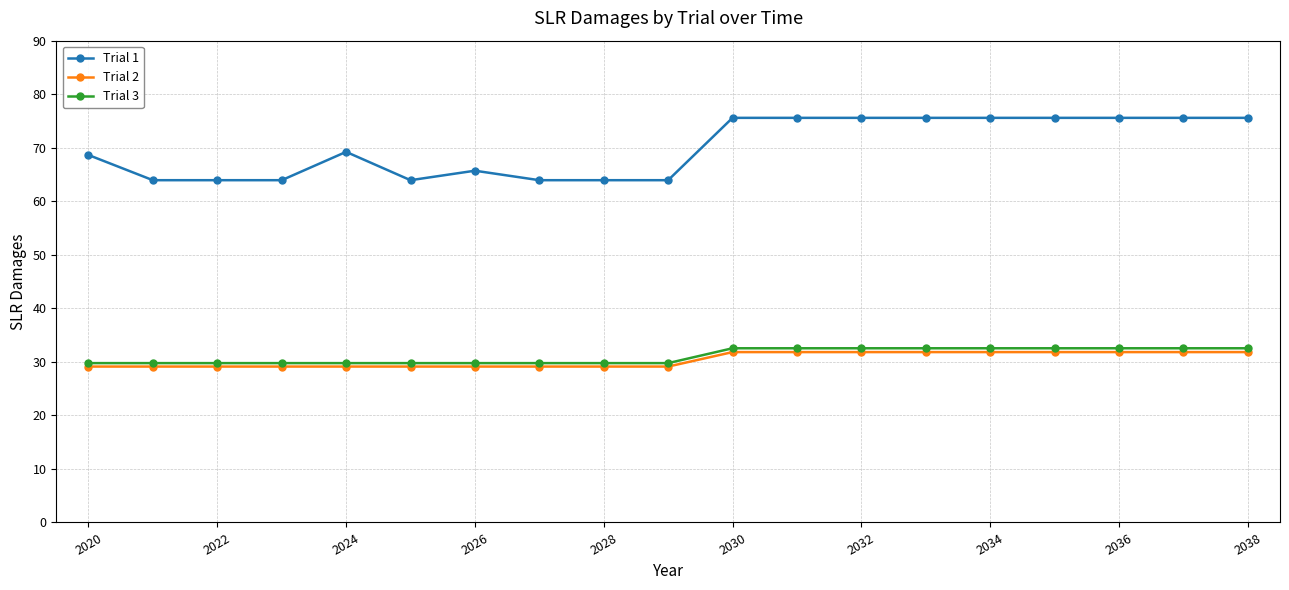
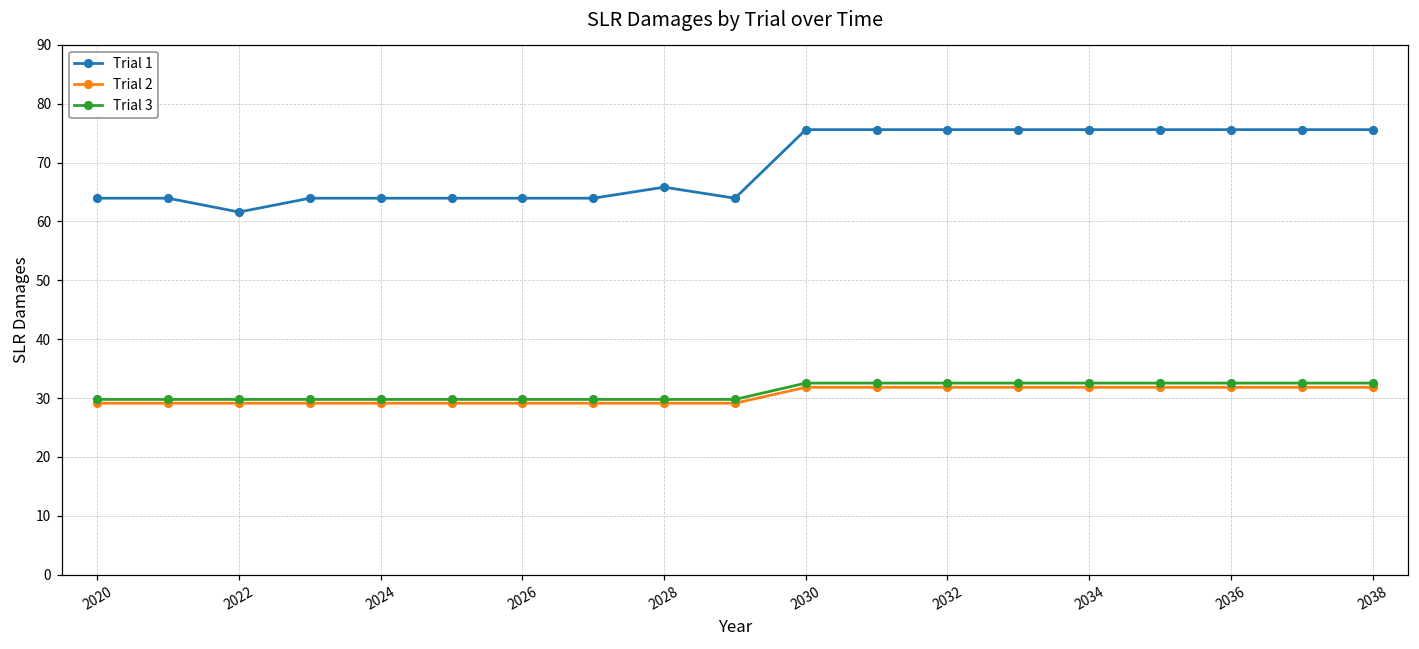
Trial 1, 2020: 69 -> 64
Trial 1, 2022: 64 -> 62
Trial 1, 2024: 69 -> 64
Trial 1, 2026: 66 -> 64
Trial 1, 2028: 64 -> 66
